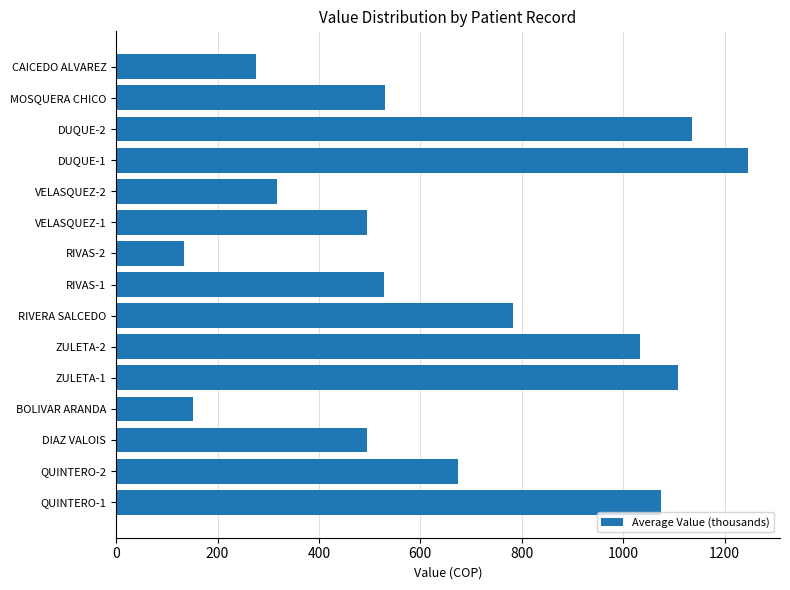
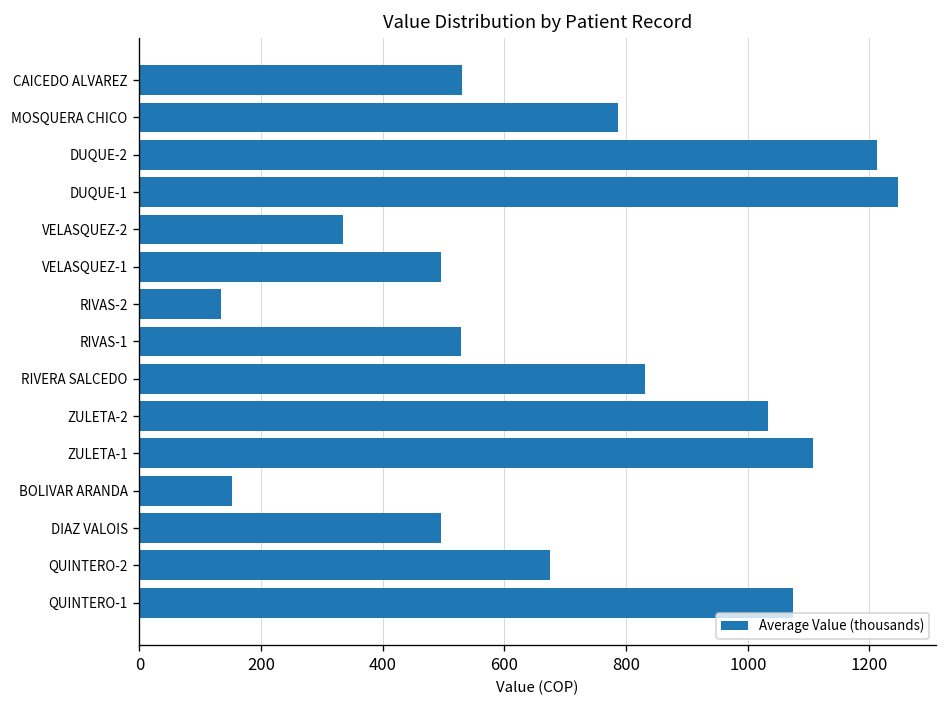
CAICEDO ALVAREZ: 280 -> 530
MOSQUERA CHICO: 530 -> 790
DUQUE-2: 1140 -> 1210
VELASQUEZ-2: 320 -> 340
RIVERA SALCEDO: 780 -> 830
